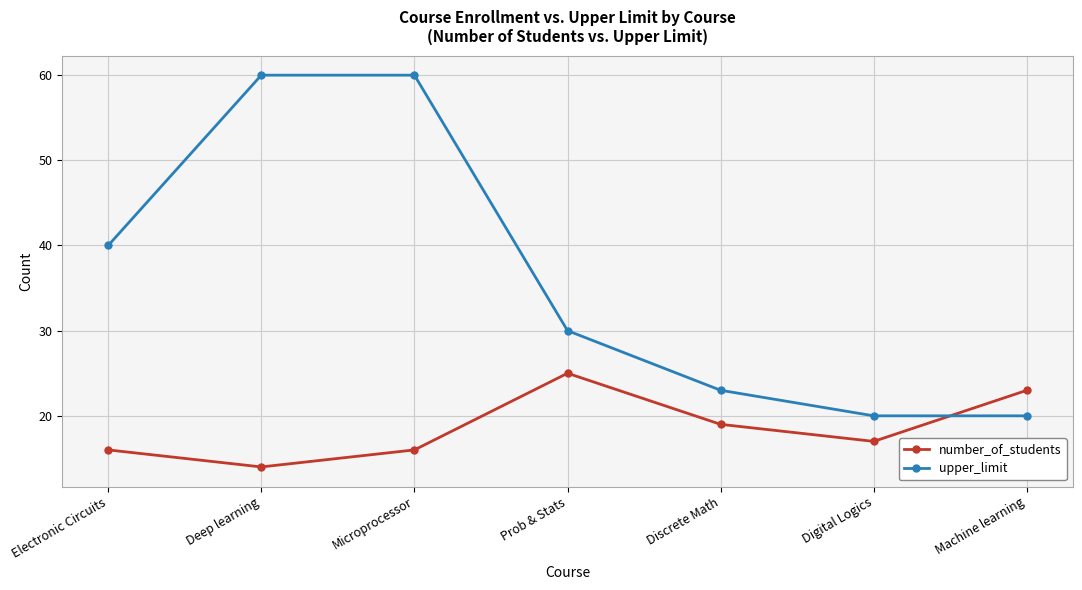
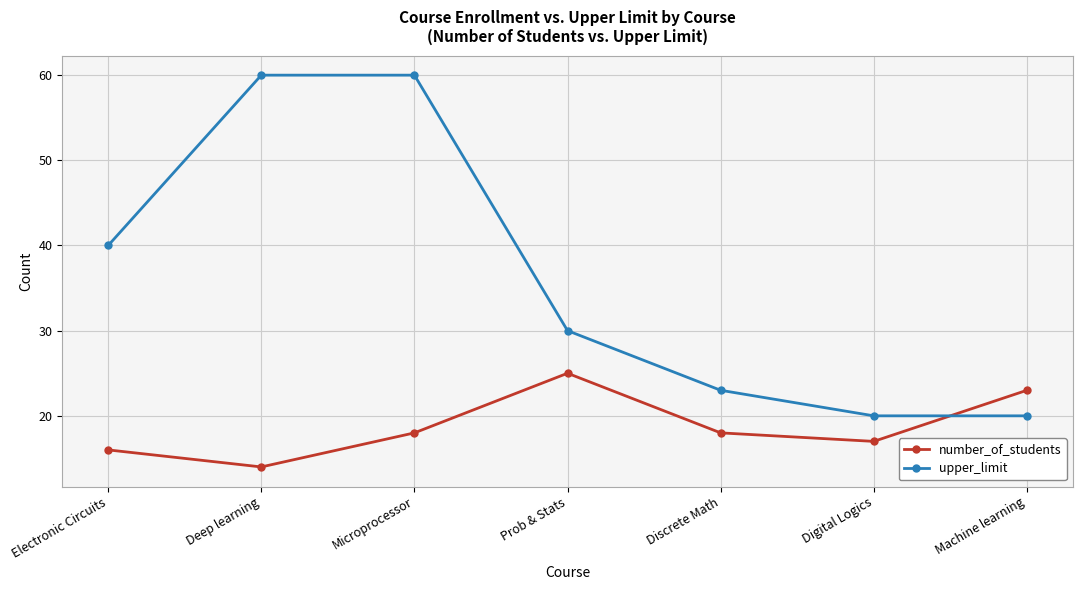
number_of_students, Microprocessor: 16 -> 18
number_of_students, Discrete Math: 19 -> 18
